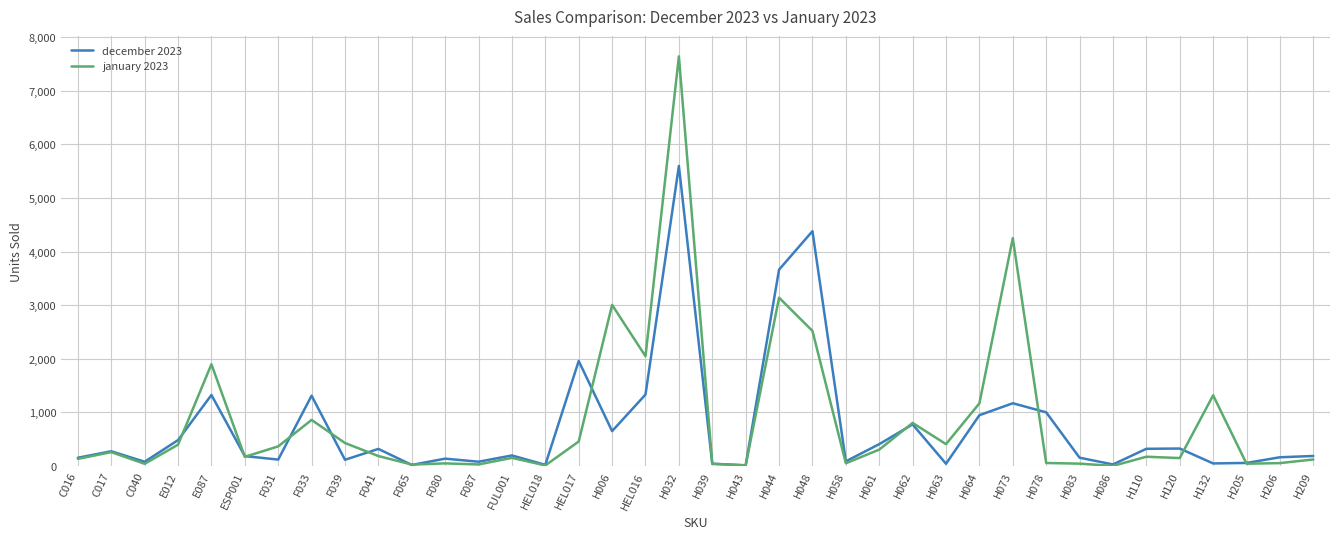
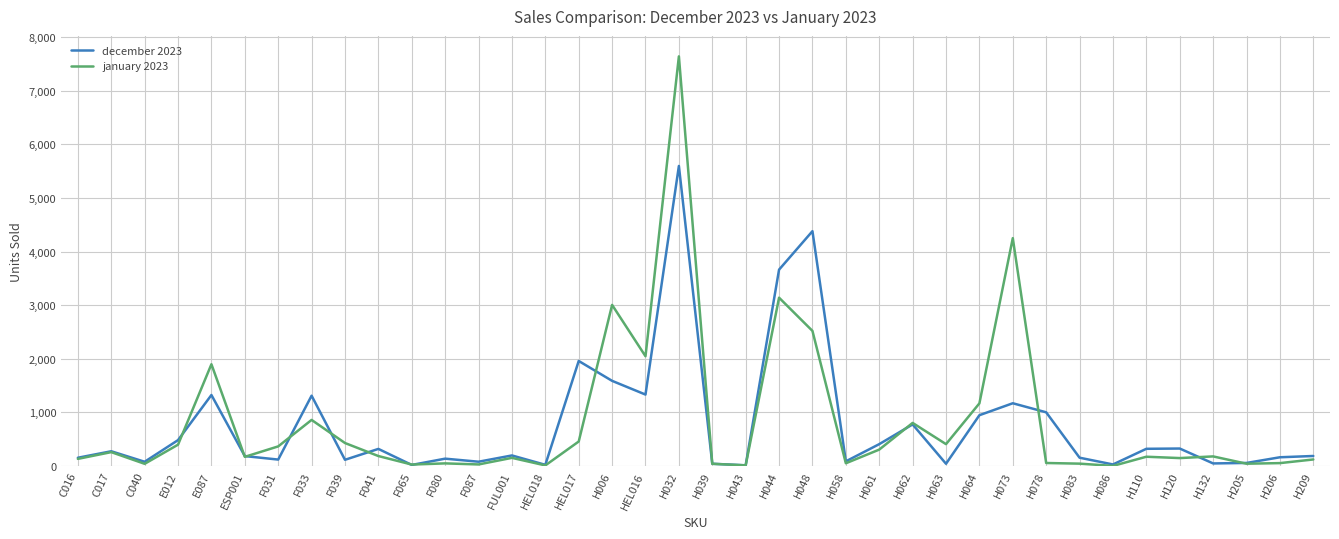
december 2023, H006: 600 -> 1,600
january 2023, H132: 1,300 -> 200
